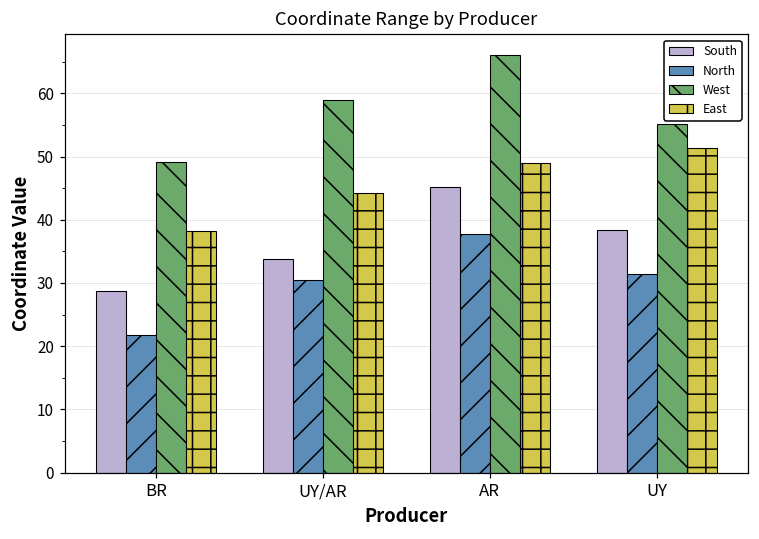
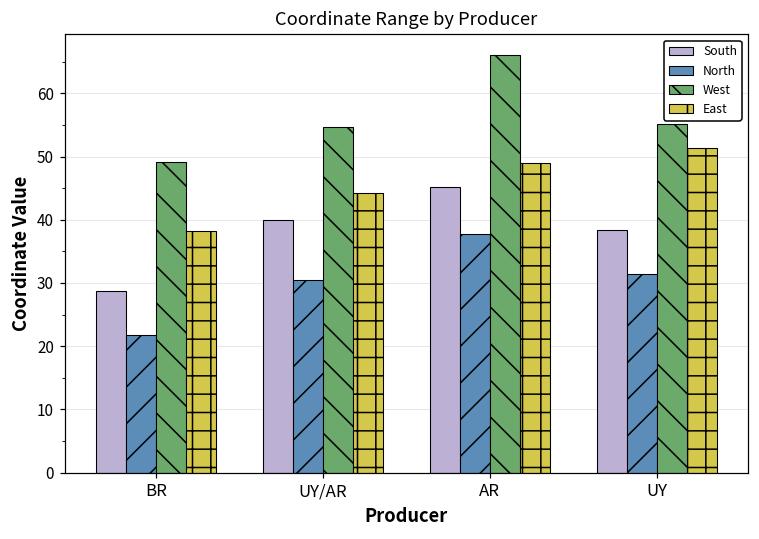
South, UY/AR: 34 -> 40
West, UY/AR: 59 -> 55
